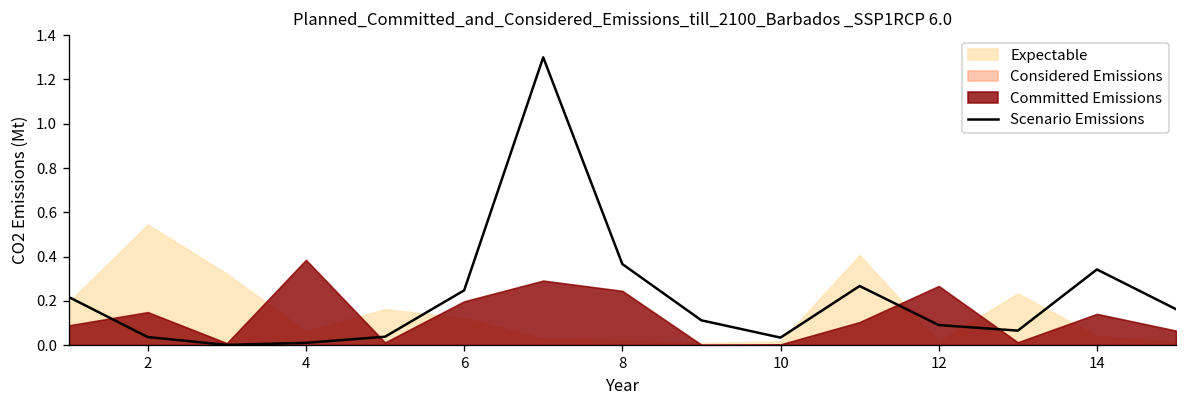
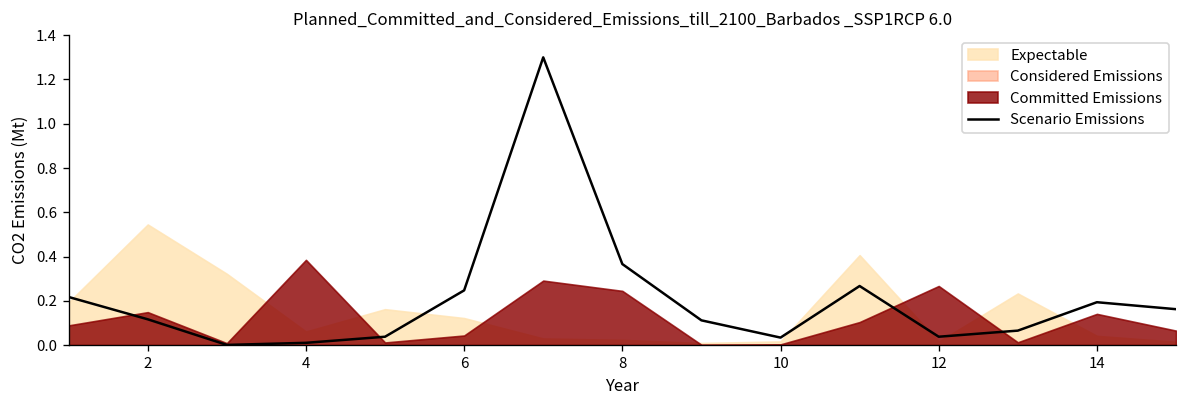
Scenario Emissions, 2: 0.04 -> 0.12
Committed Emissions, 6: 0.20 -> 0.04
Scenario Emissions, 12: 0.09 -> 0.04
Scenario Emissions, 14: 0.34 -> 0.19
